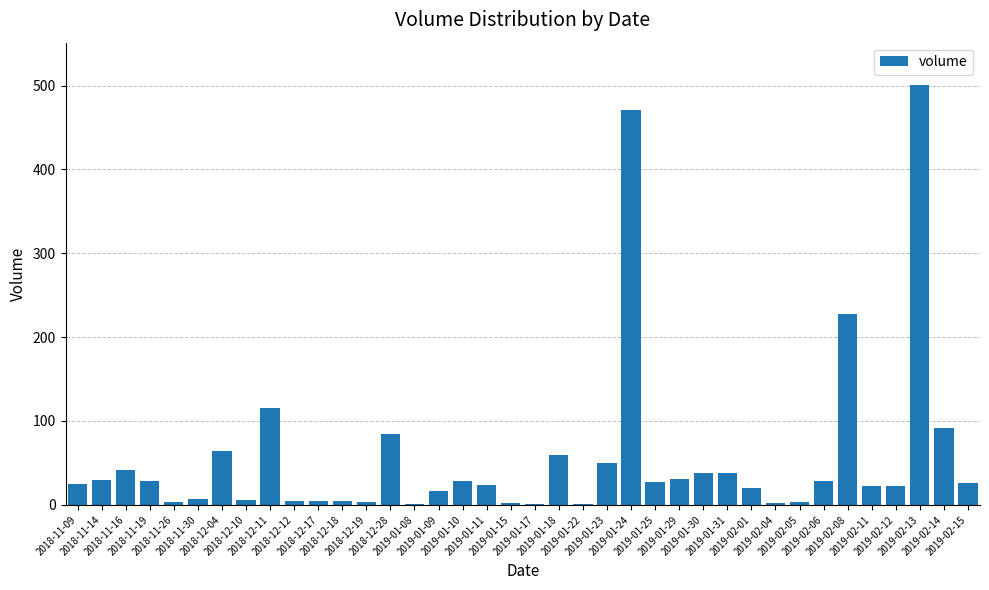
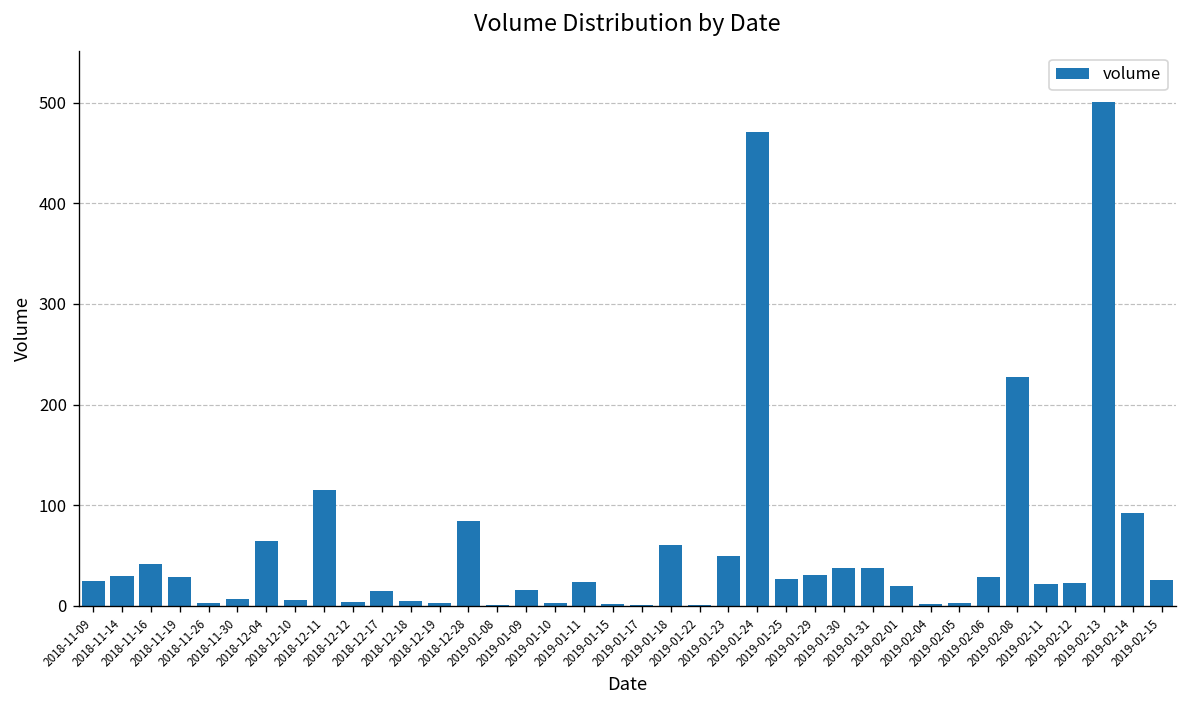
2018-12-17: 10 -> 20
2019-01-10: 30 -> 0
